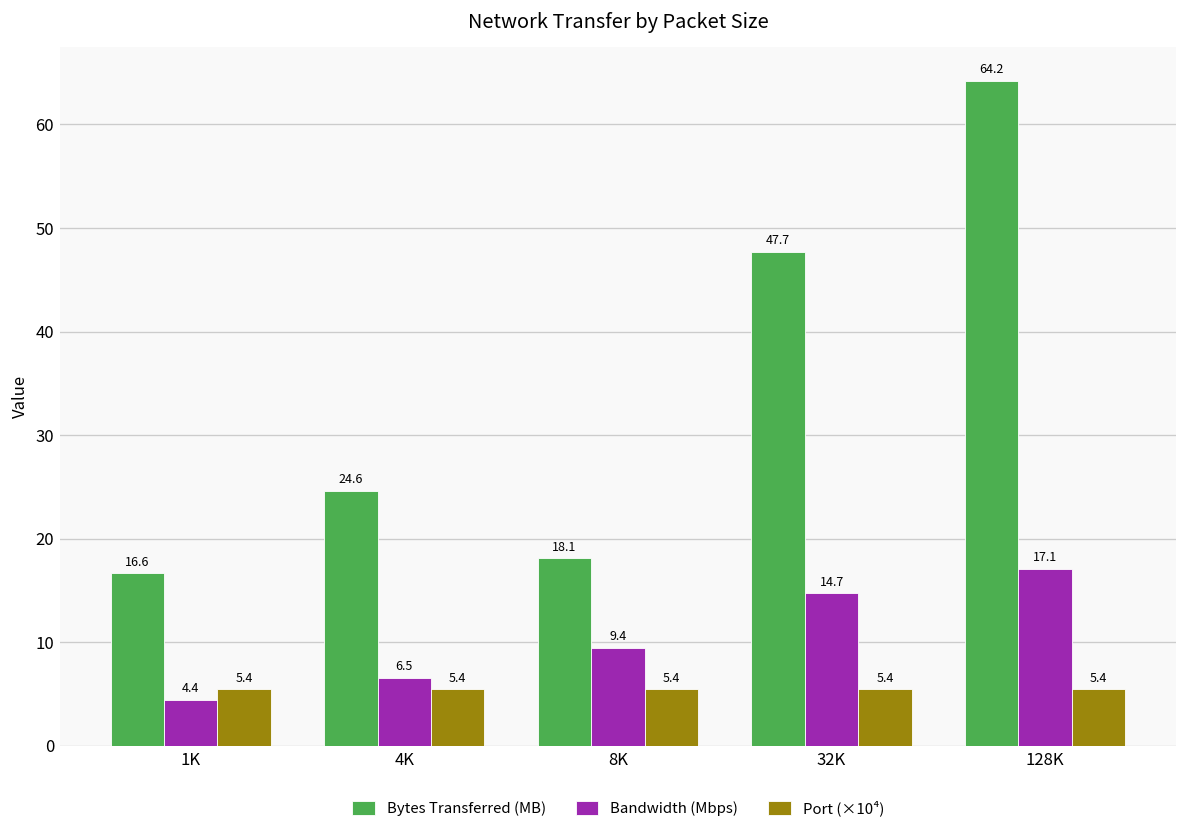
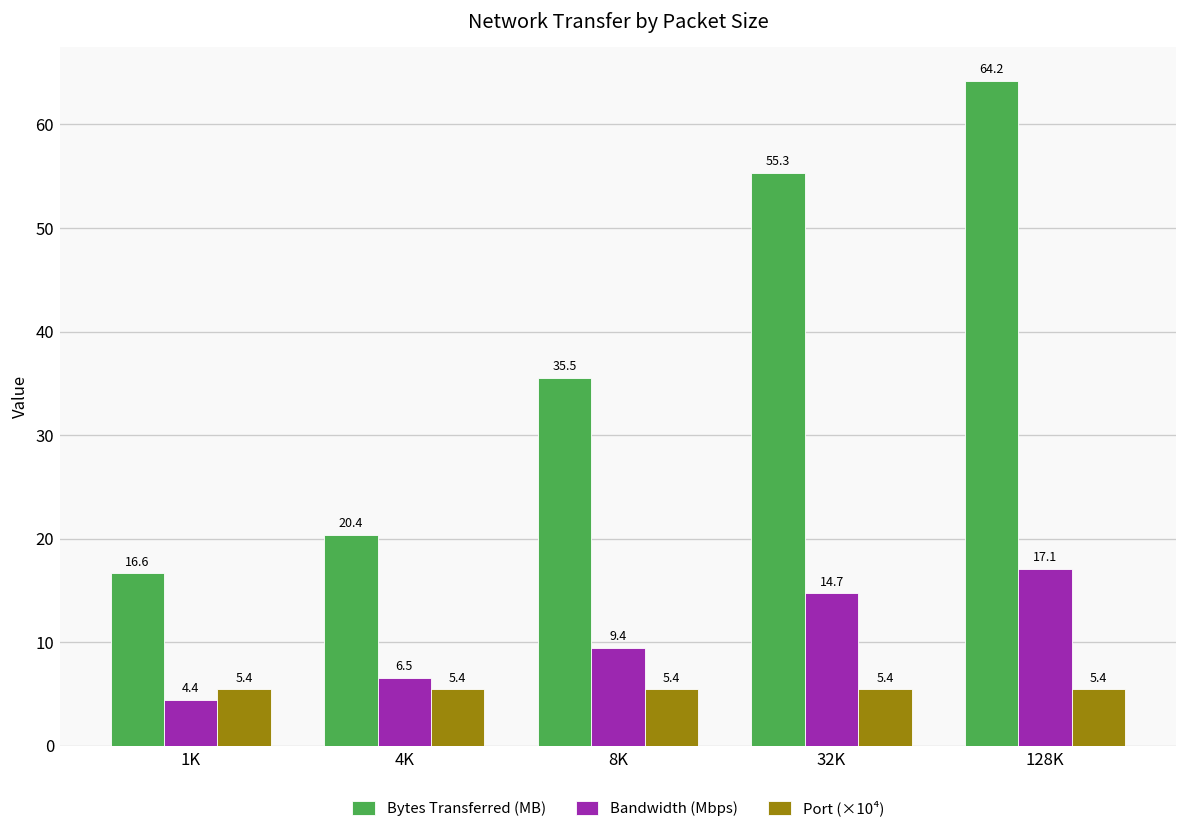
Bytes Transferred (MB), 4K: 24.6 -> 20.4
Bytes Transferred (MB), 8K: 18.1 -> 35.5
Bytes Transferred (MB), 32K: 47.7 -> 55.3
